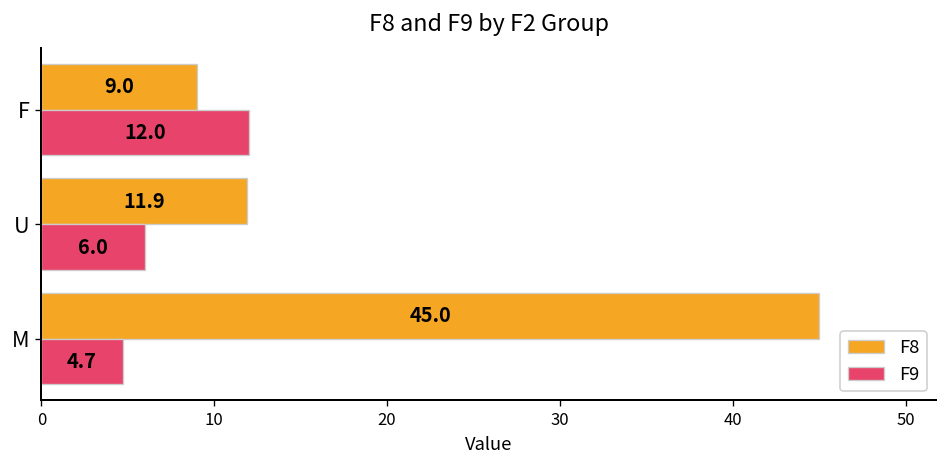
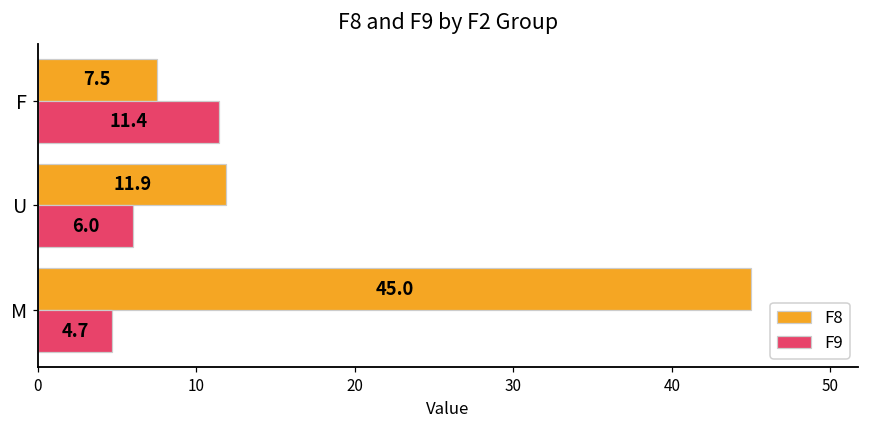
F8, F: 9.0 -> 7.5
F9, F: 12.0 -> 11.4
